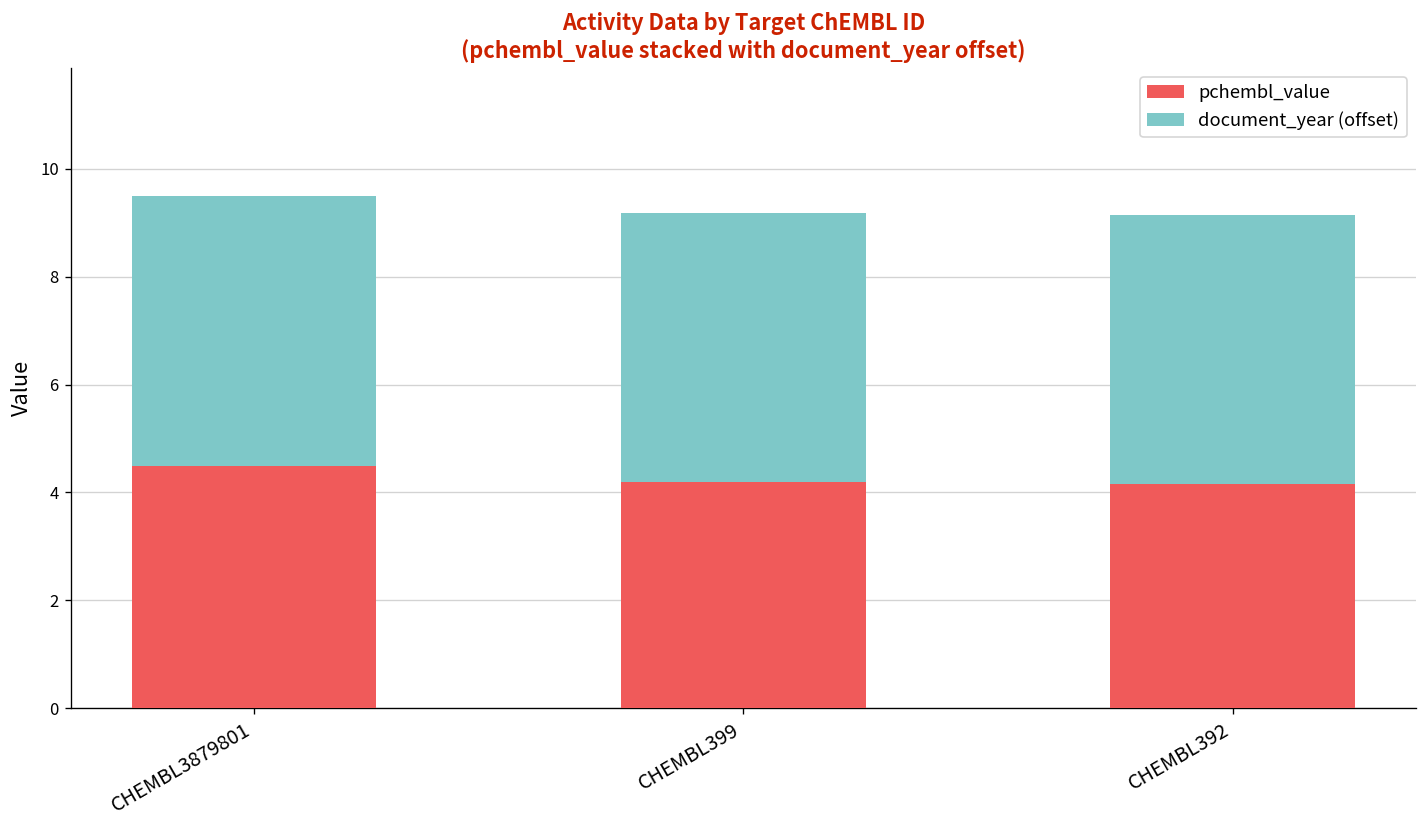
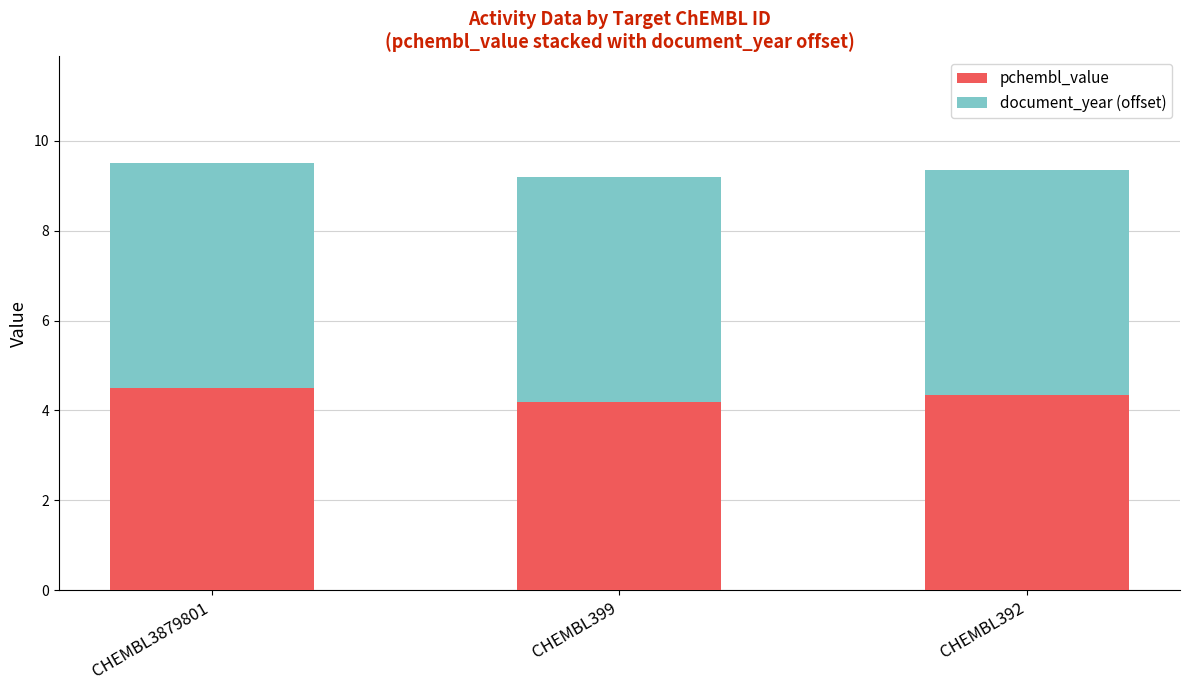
pchembl_value, CHEMBL392: 4.2 -> 4.4
